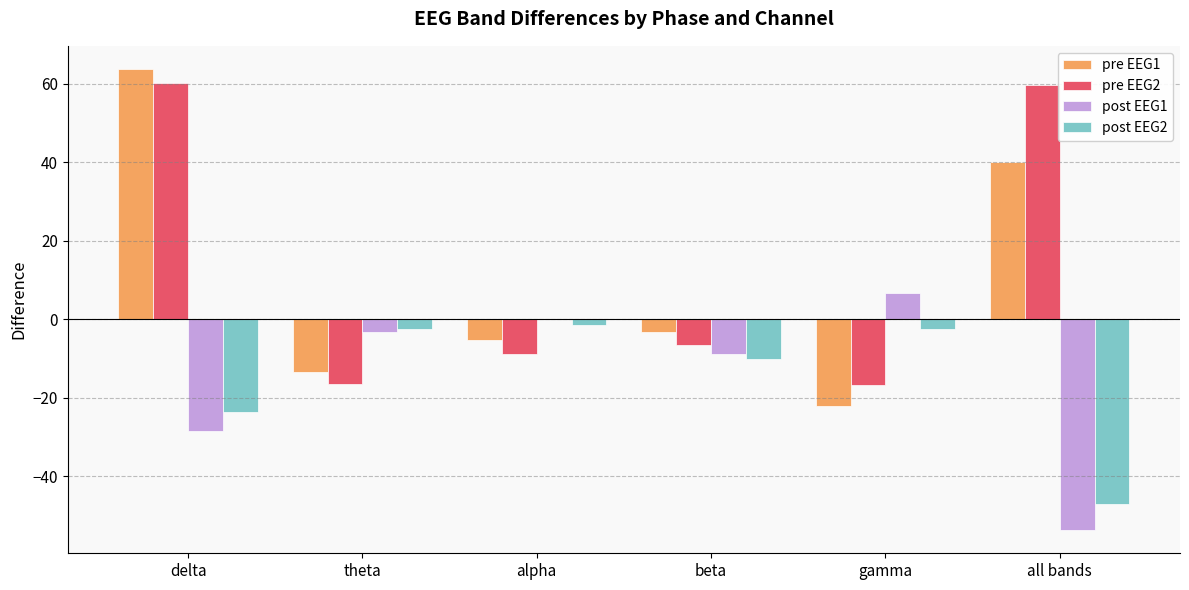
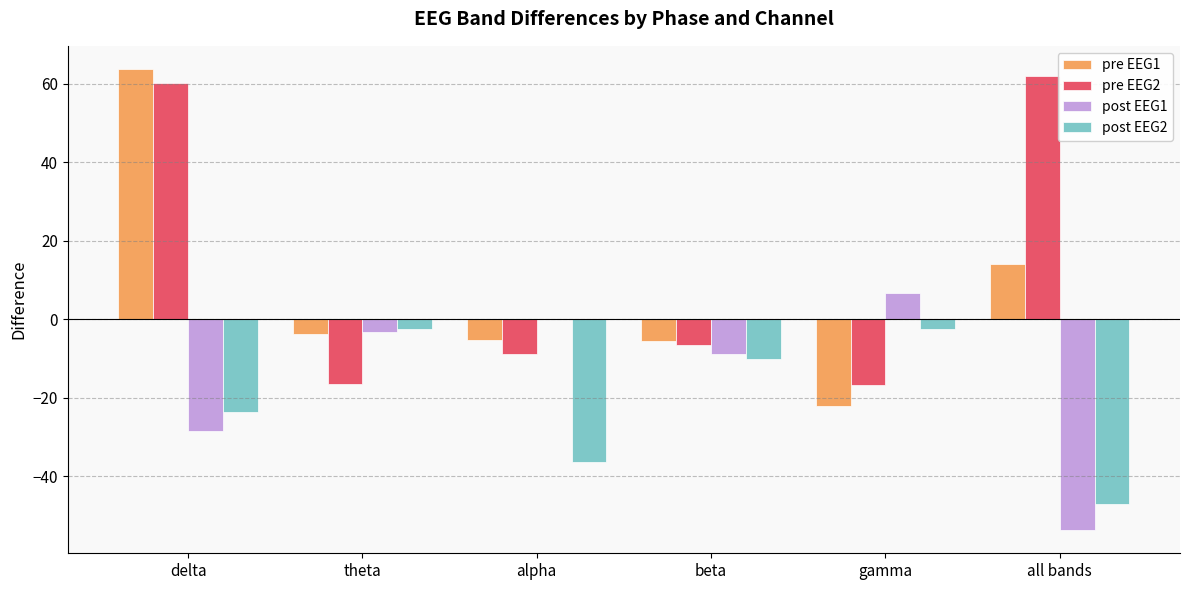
pre EEG1, theta: -14 -> -4
post EEG2, alpha: -2 -> -36
pre EEG1, beta: -3 -> -6
pre EEG1, all bands: 40 -> 14
pre EEG2, all bands: 60 -> 62
